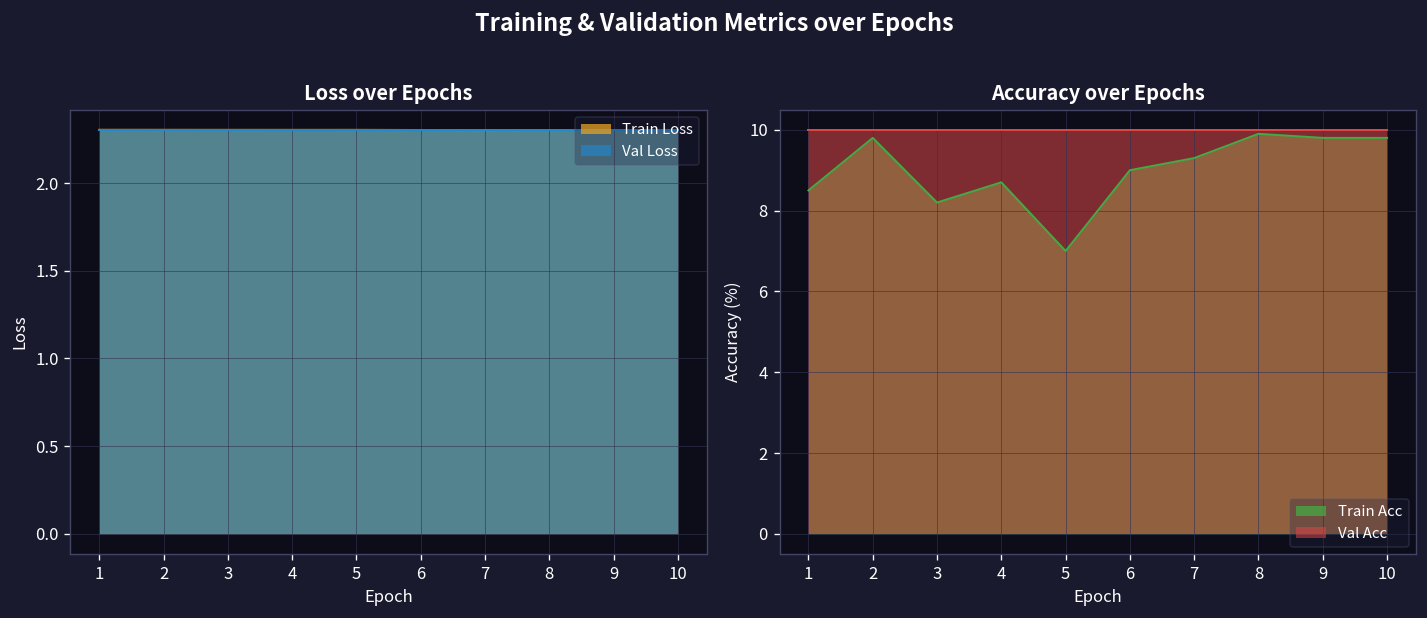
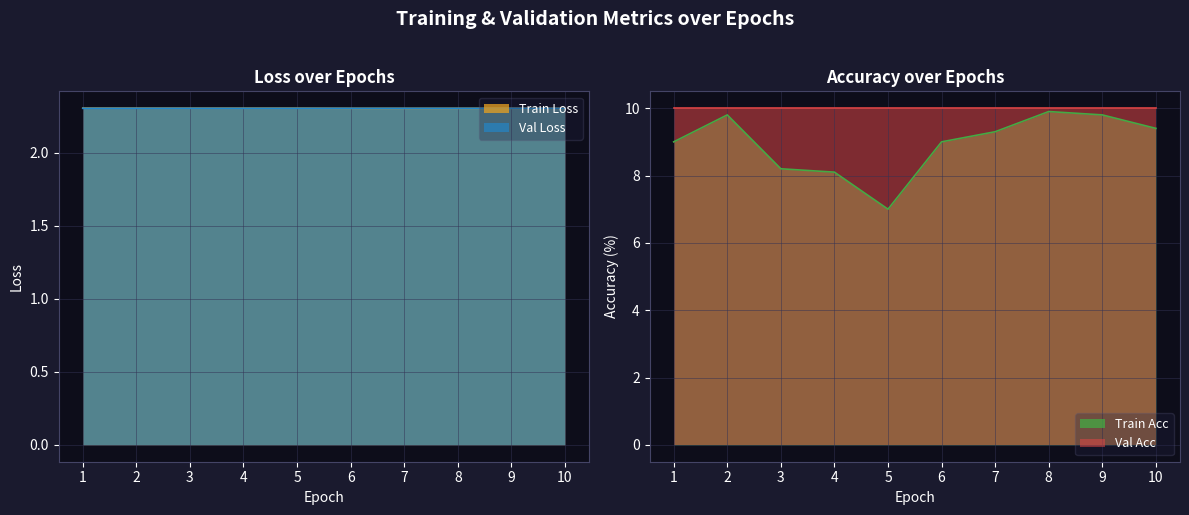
Accuracy over Epochs, Train Acc, 1: 8.5 -> 9.0
Accuracy over Epochs, Train Acc, 4: 8.7 -> 8.1
Accuracy over Epochs, Train Acc, 10: 9.8 -> 9.4
